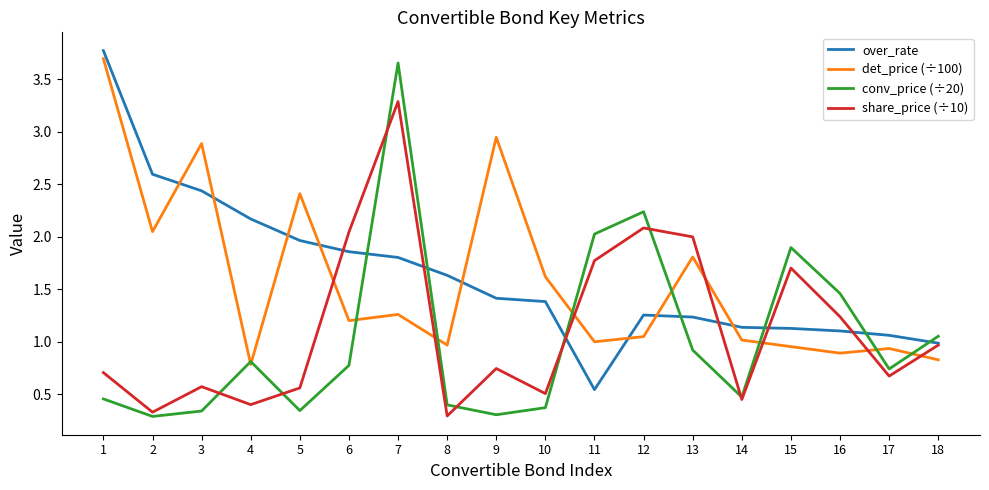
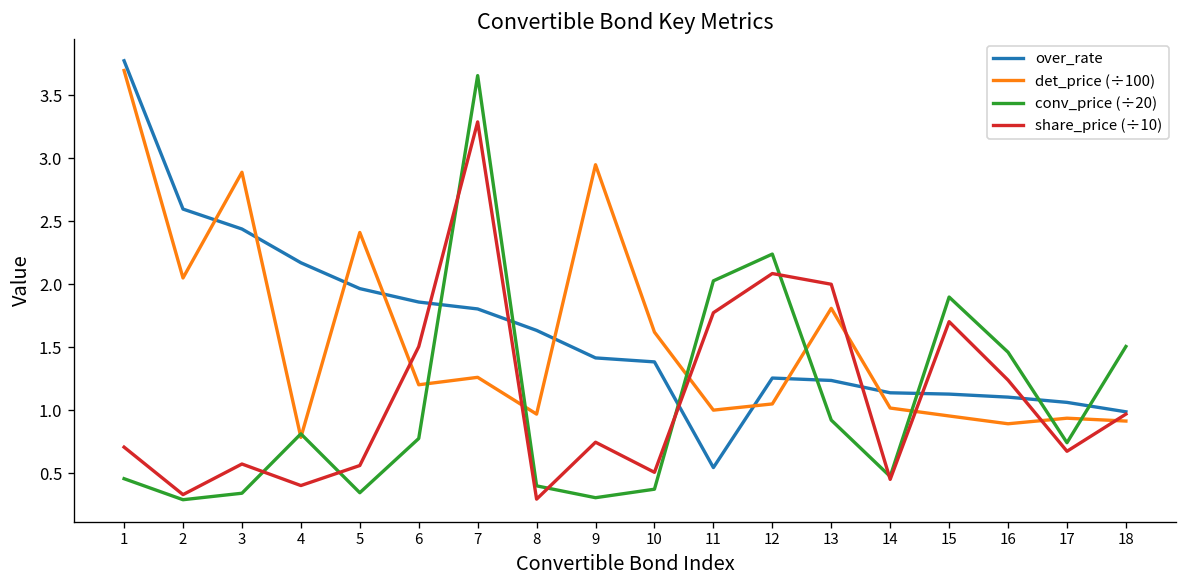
share_price (÷10), 6: 2.05 -> 1.51
det_price (÷100), 18: 0.83 -> 0.91
conv_price (÷20), 18: 1.05 -> 1.51
